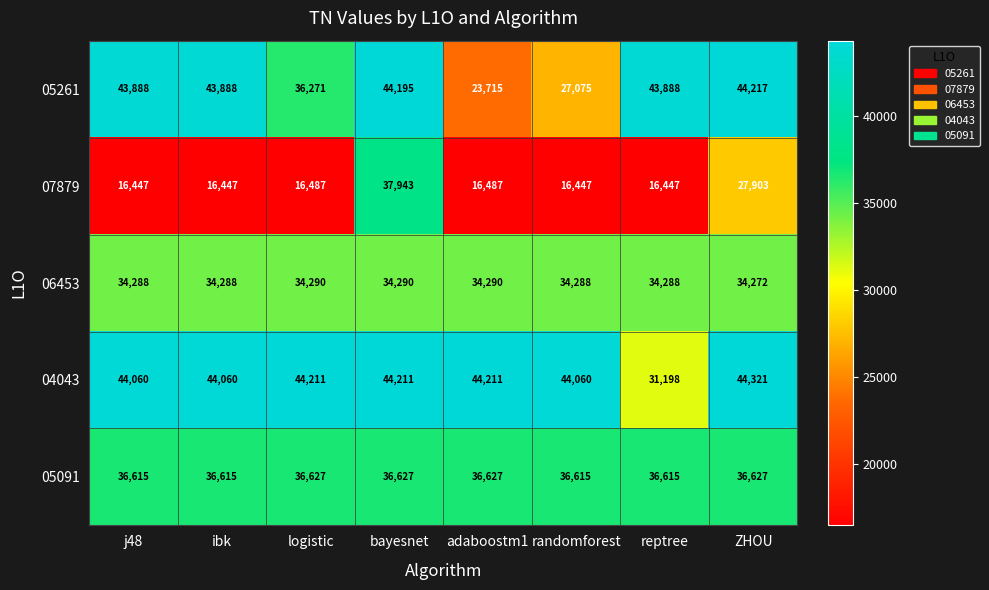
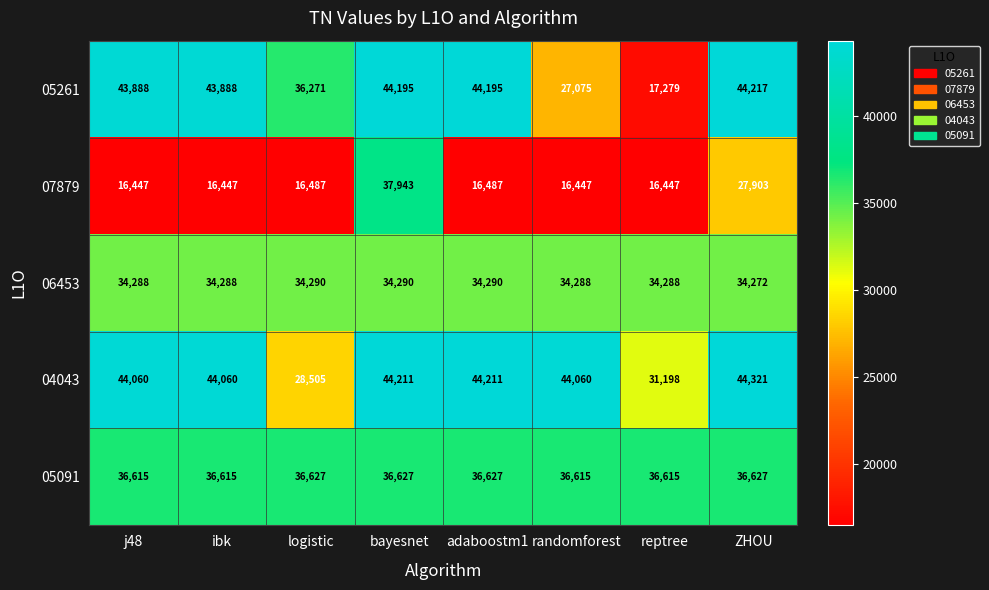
05261, adaboostm1: 23,715 -> 44,195
05261, reptree: 43,888 -> 17,279
04043, logistic: 44,211 -> 28,505
